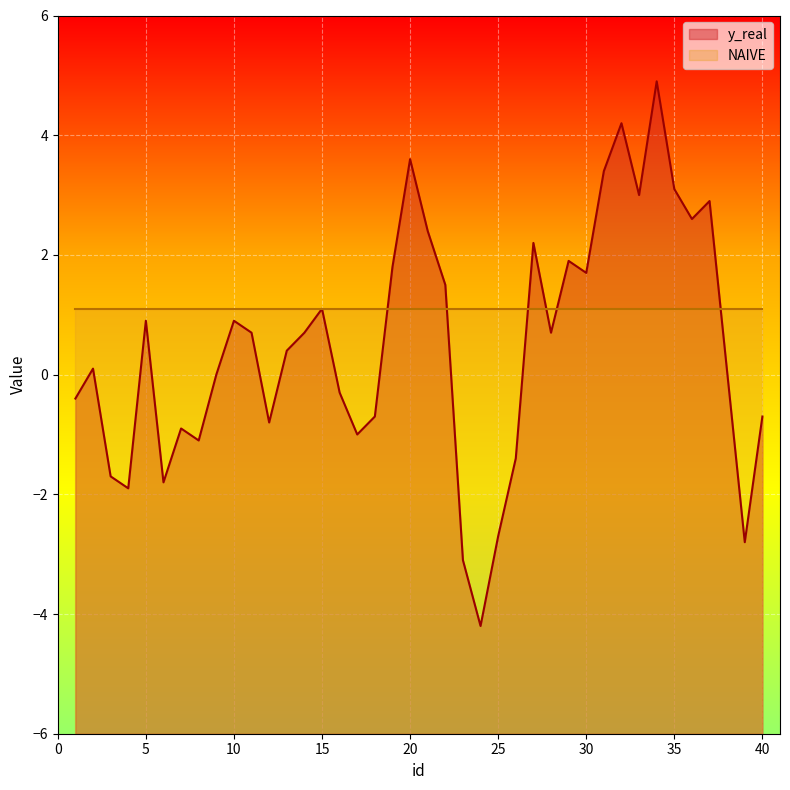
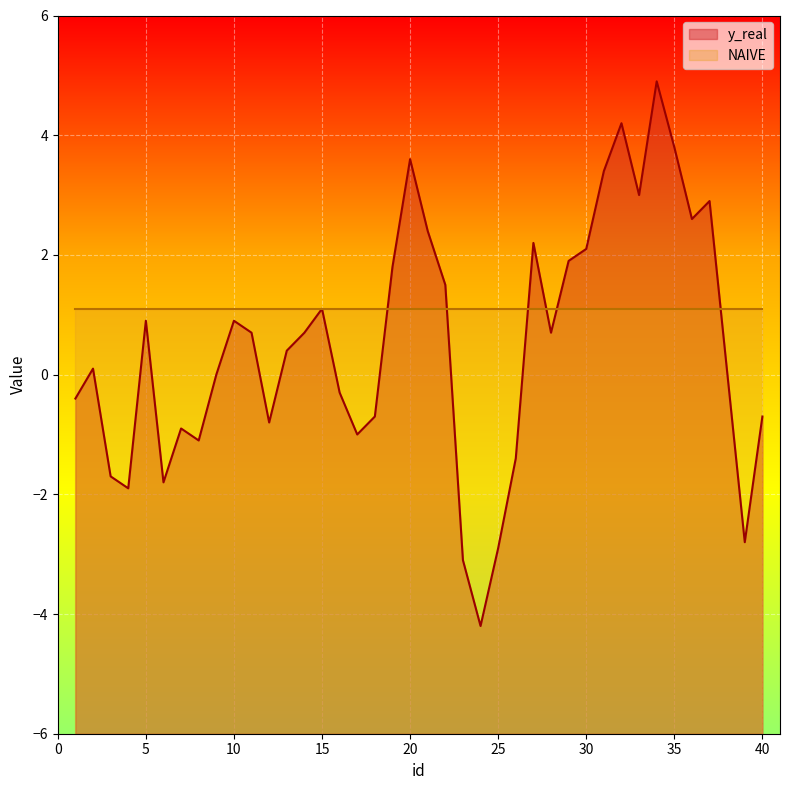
y_real, 25: -2.7 -> -2.9
y_real, 30: 1.7 -> 2.1
y_real, 35: 3.1 -> 3.8
